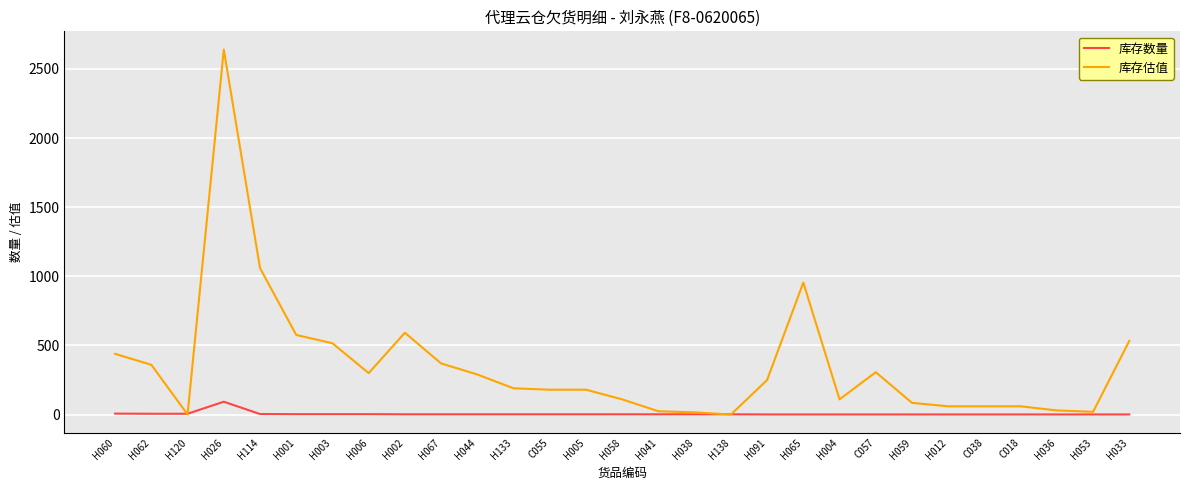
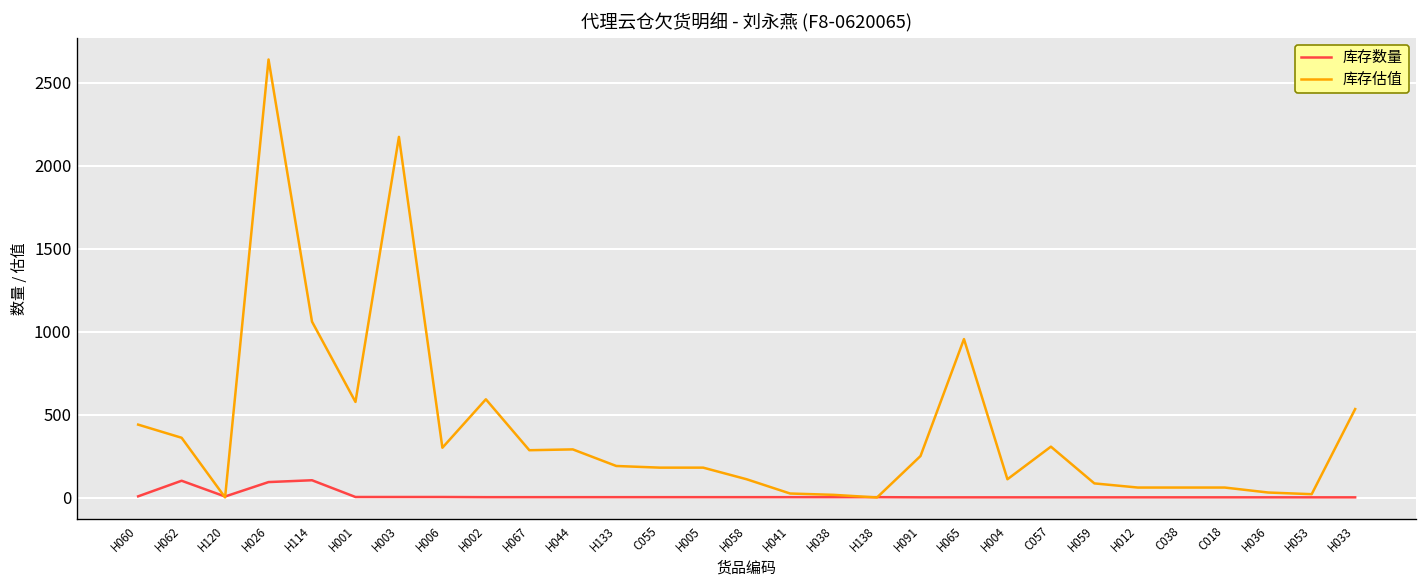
库存数量, H062: 10 -> 100
库存数量, H114: 0 -> 100
库存估值, H003: 520 -> 2170
库存估值, H067: 370 -> 290
